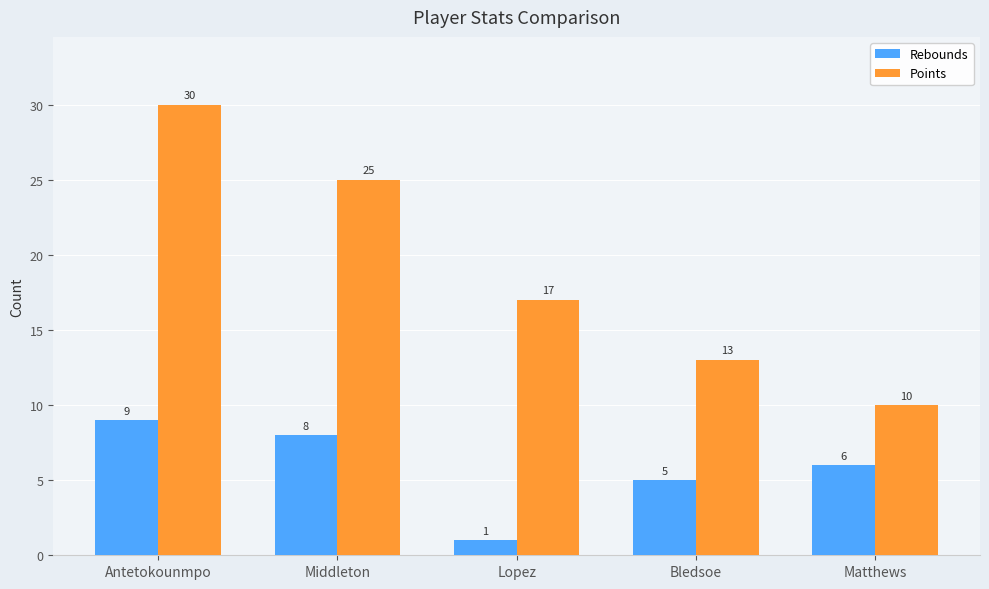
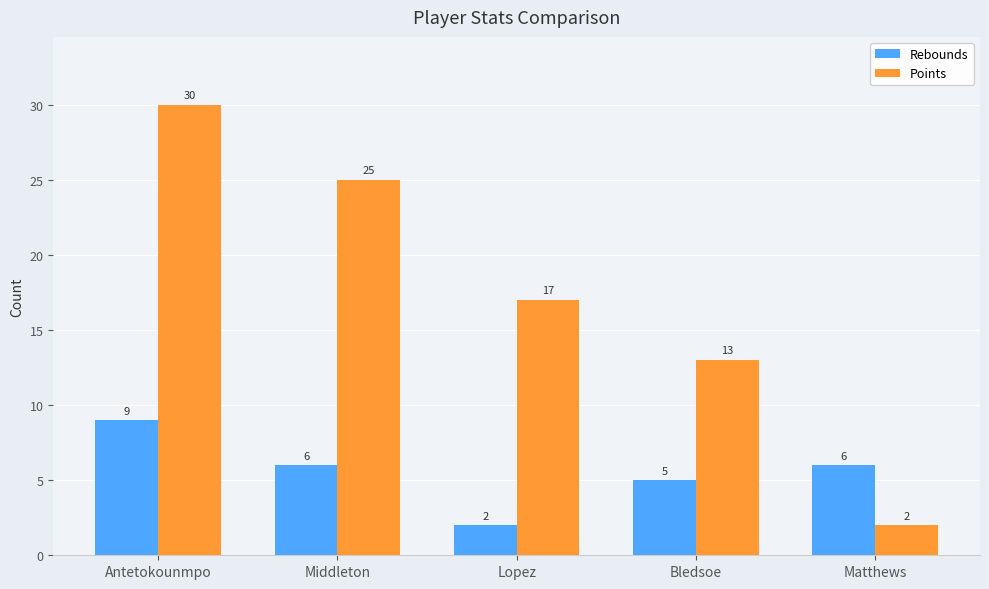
Rebounds, Middleton: 8 -> 6
Rebounds, Lopez: 1 -> 2
Points, Matthews: 10 -> 2
